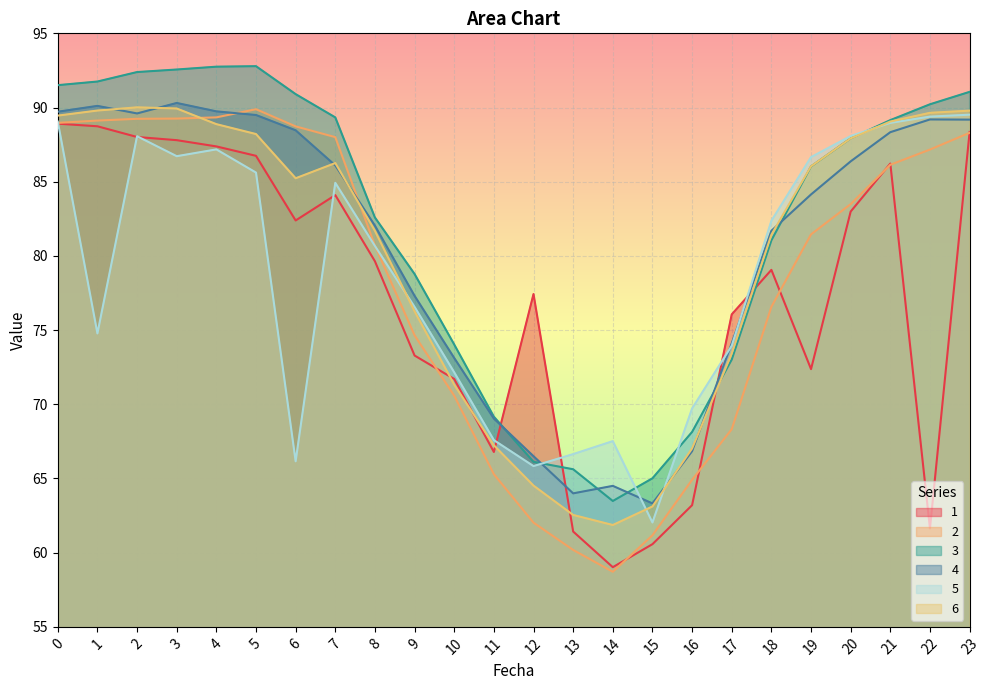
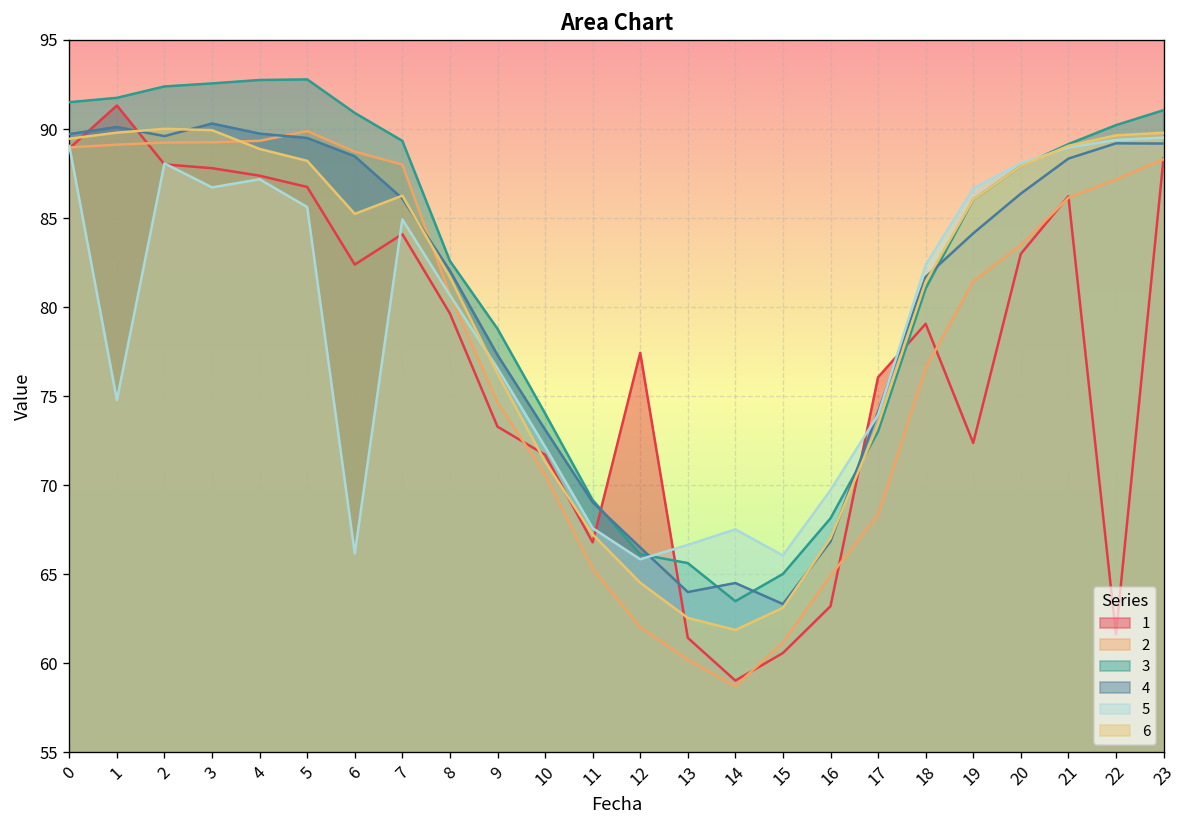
1, 1: 88.7 -> 91.3
5, 15: 62.0 -> 66.0
